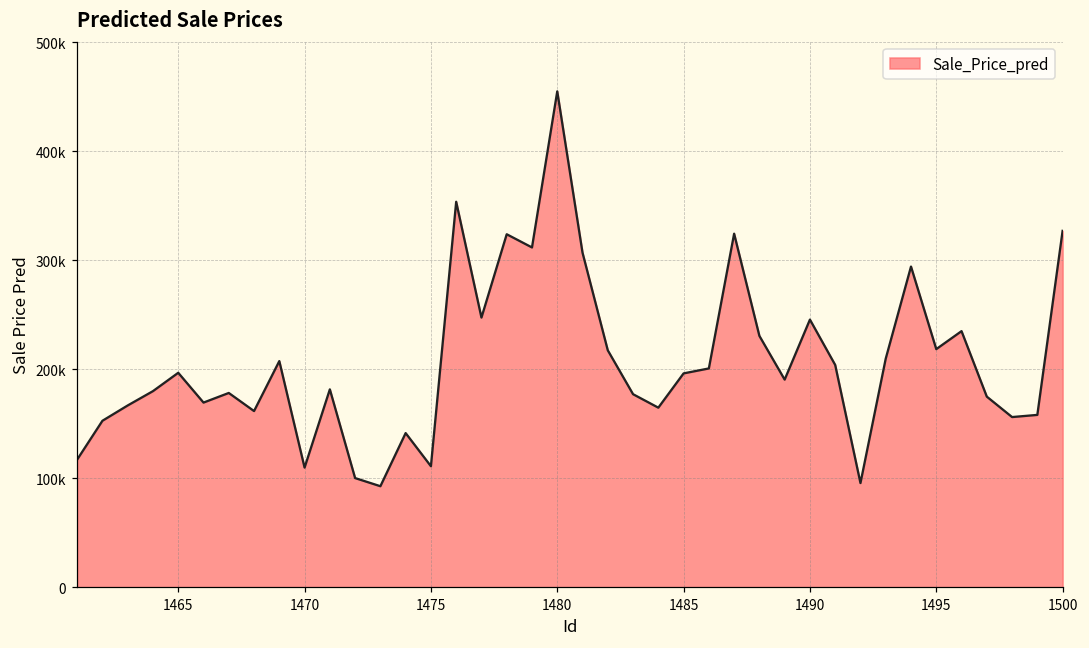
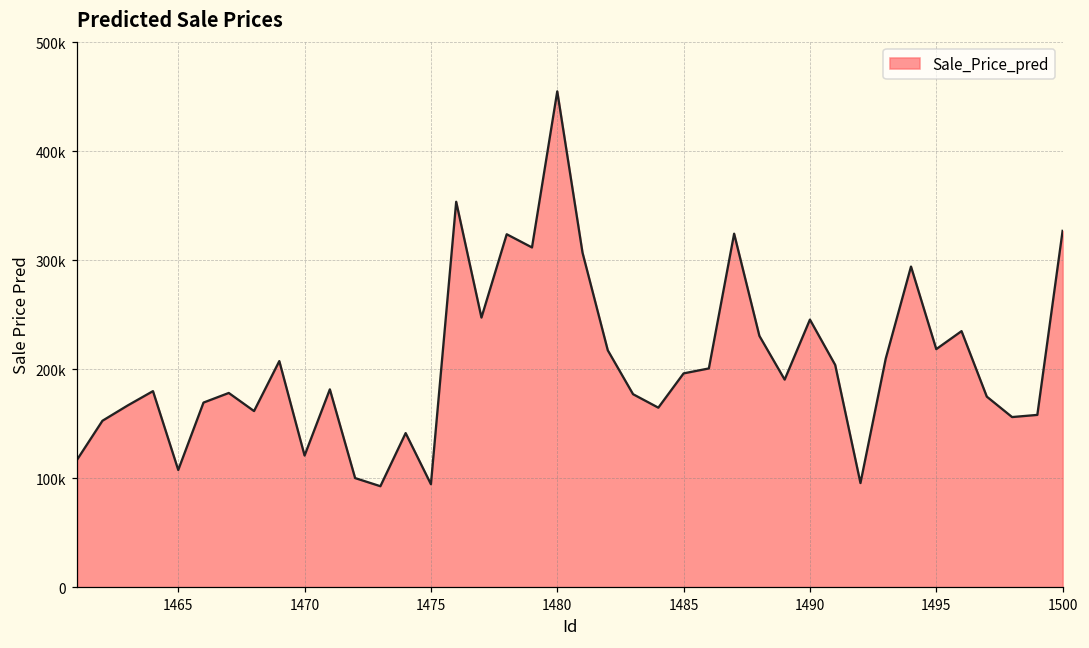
1465: 200000 -> 110000
1470: 110000 -> 120000
1475: 110000 -> 90000
